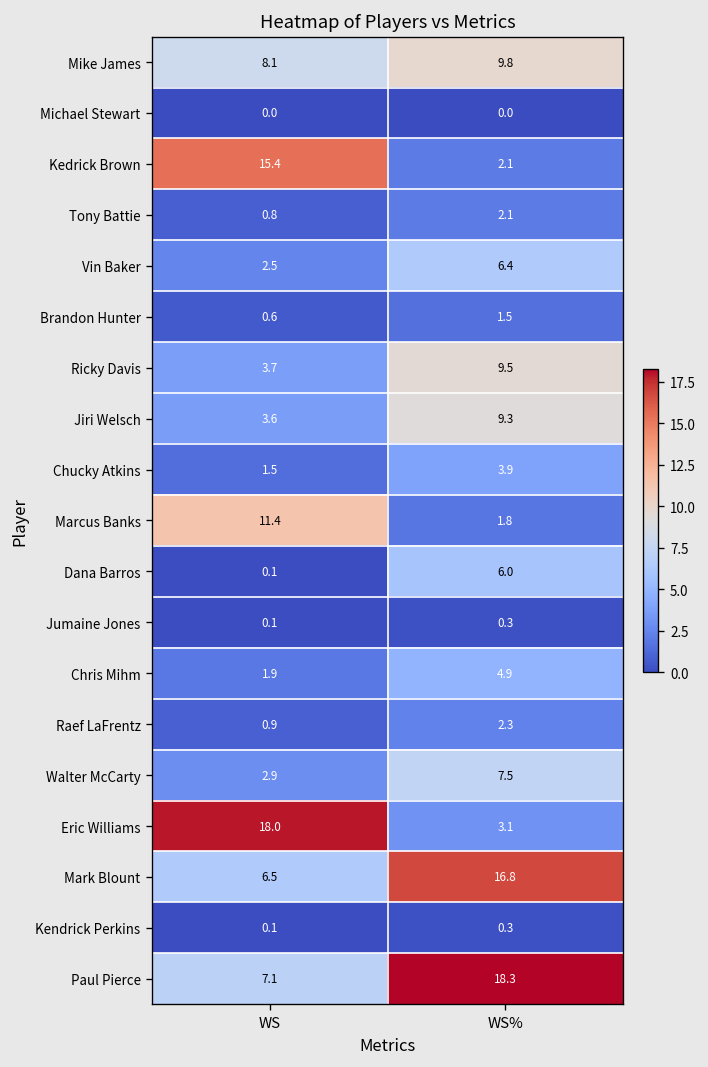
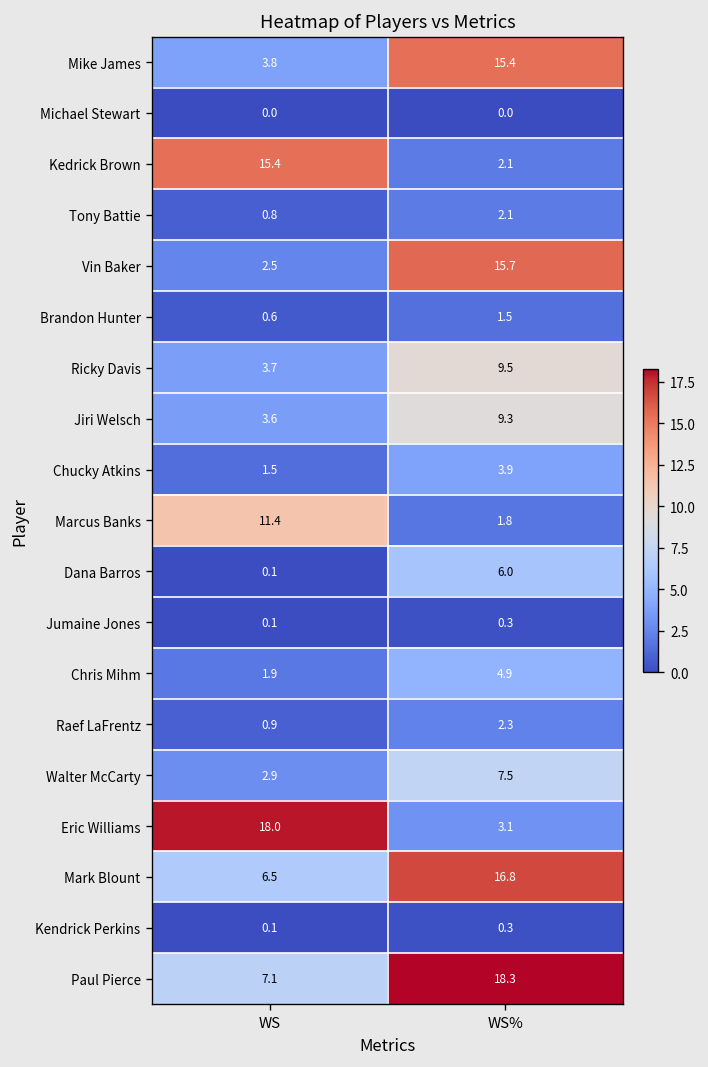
Mike James, WS: 8.1 -> 3.8
Mike James, WS%: 9.8 -> 15.4
Vin Baker, WS%: 6.4 -> 15.7
